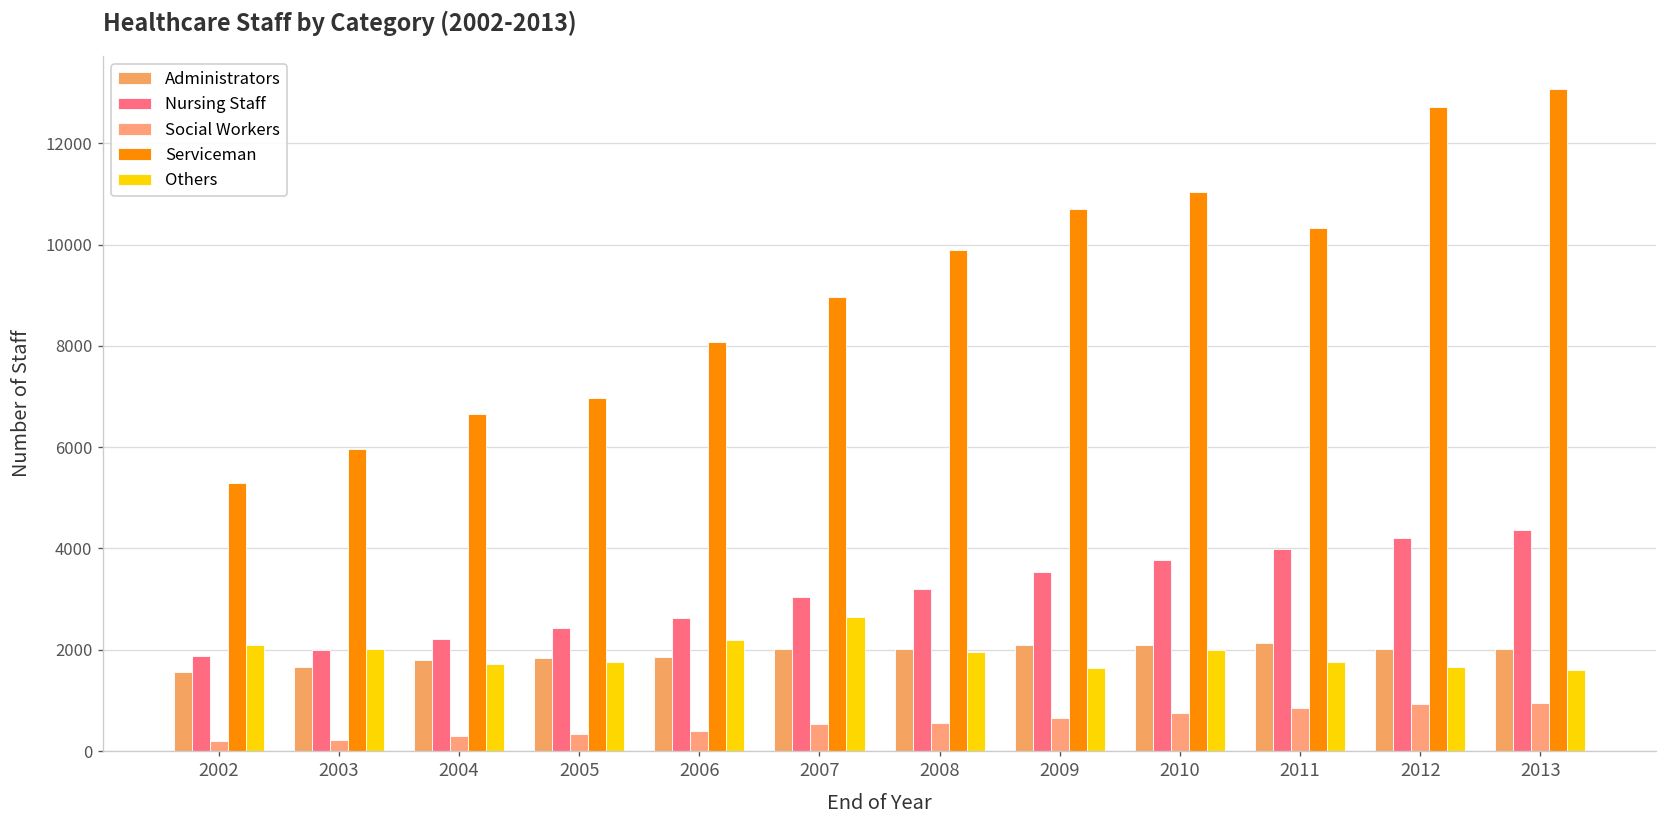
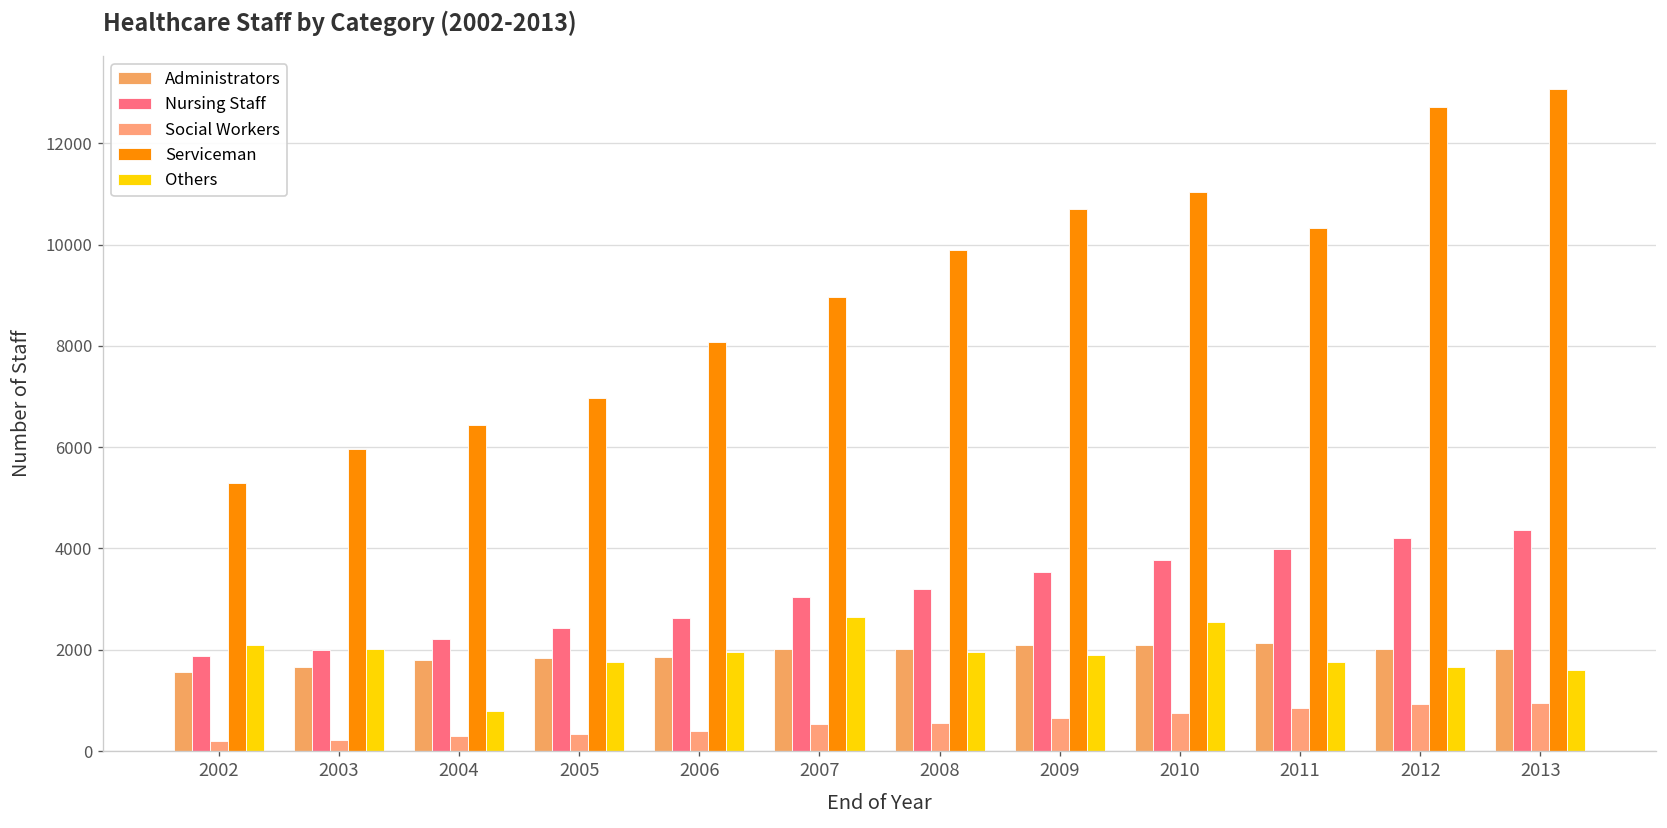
Serviceman, 2004: 6600 -> 6400
Others, 2004: 1700 -> 800
Others, 2006: 2200 -> 2000
Others, 2009: 1600 -> 1900
Others, 2010: 2000 -> 2600
